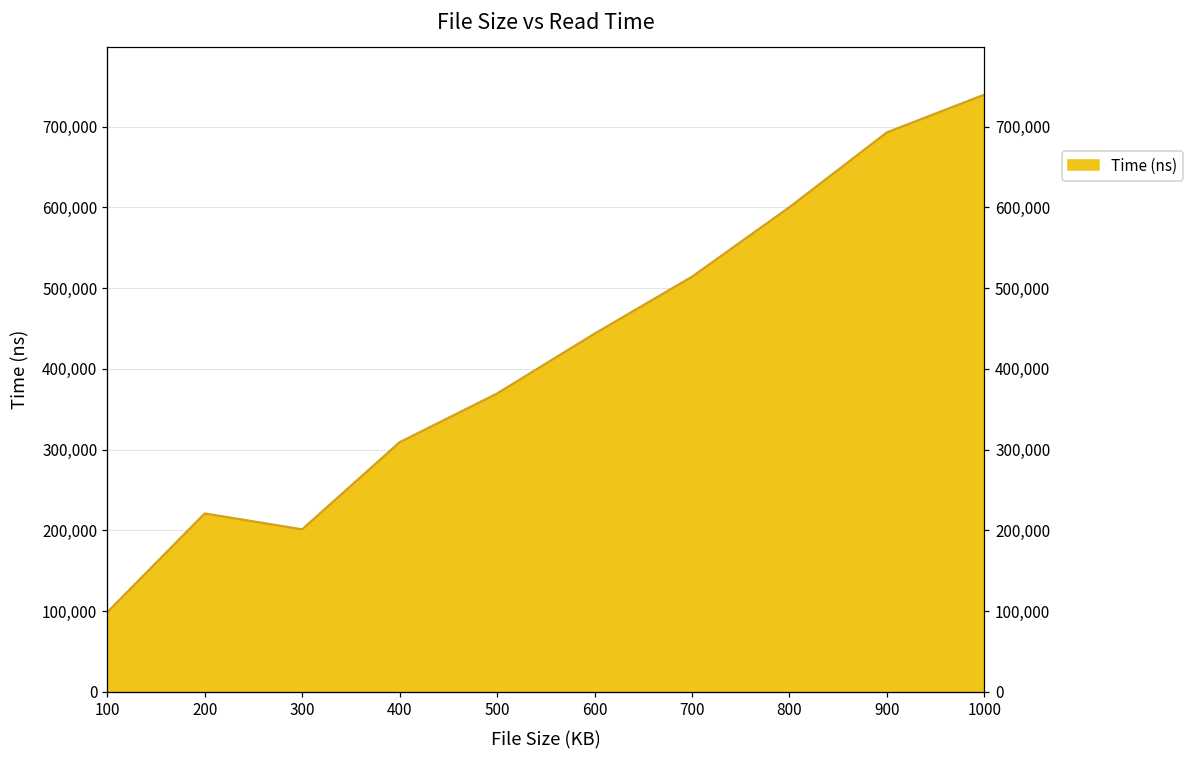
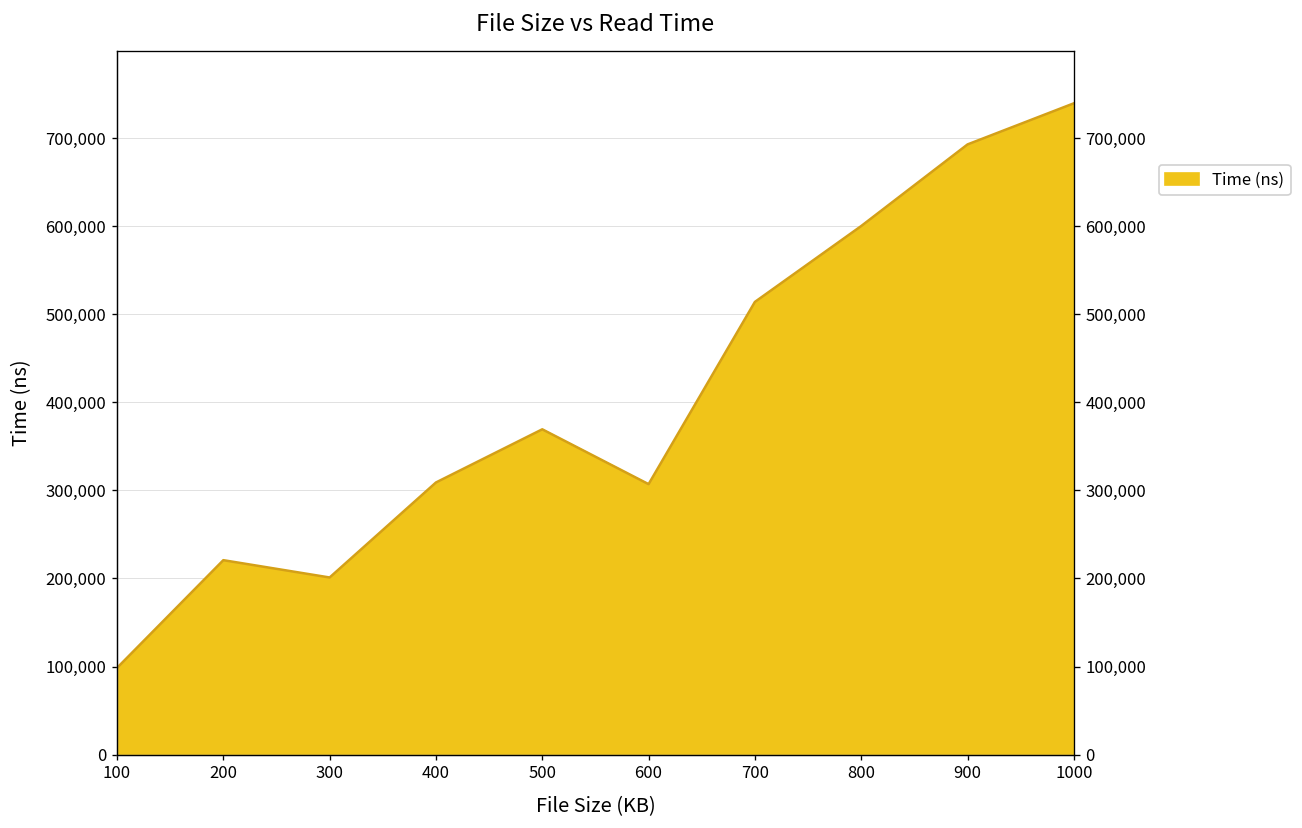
600: 440,000 -> 310,000
